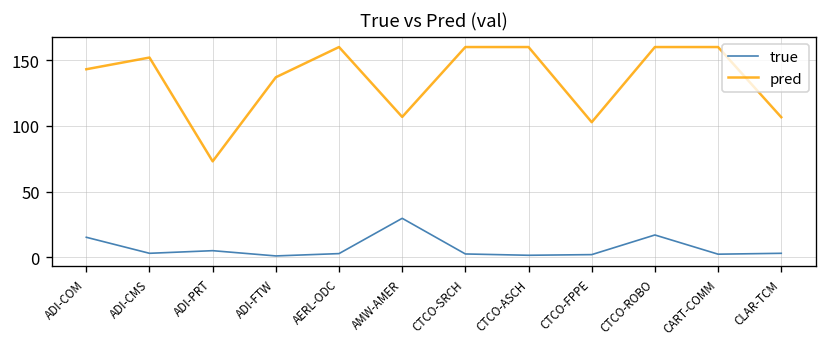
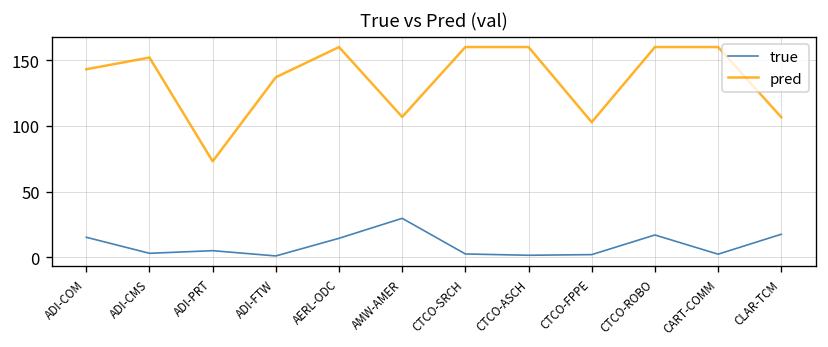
true, AERL-ODC: 3 -> 14
true, CLAR-TCM: 3 -> 18
